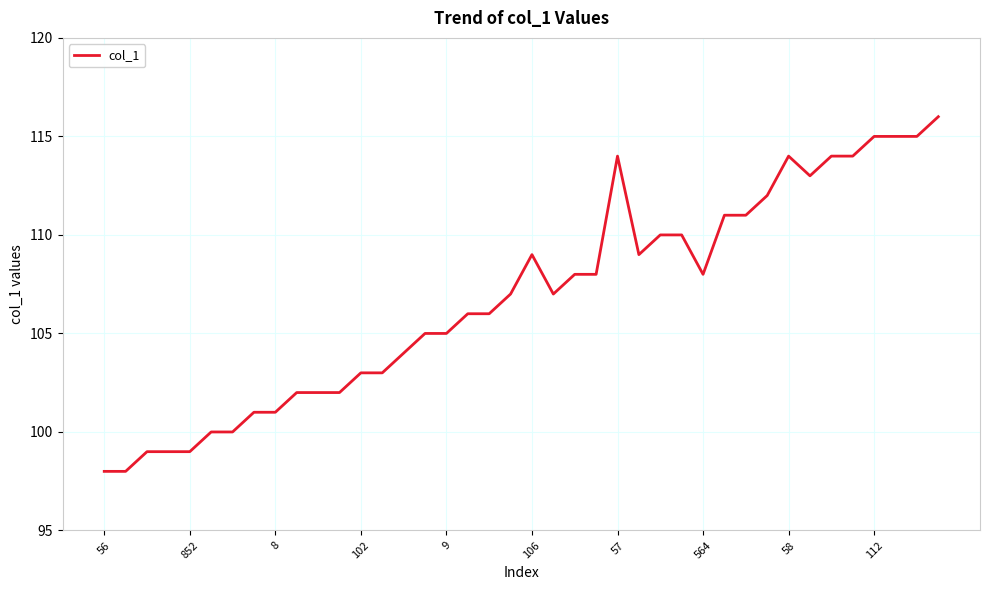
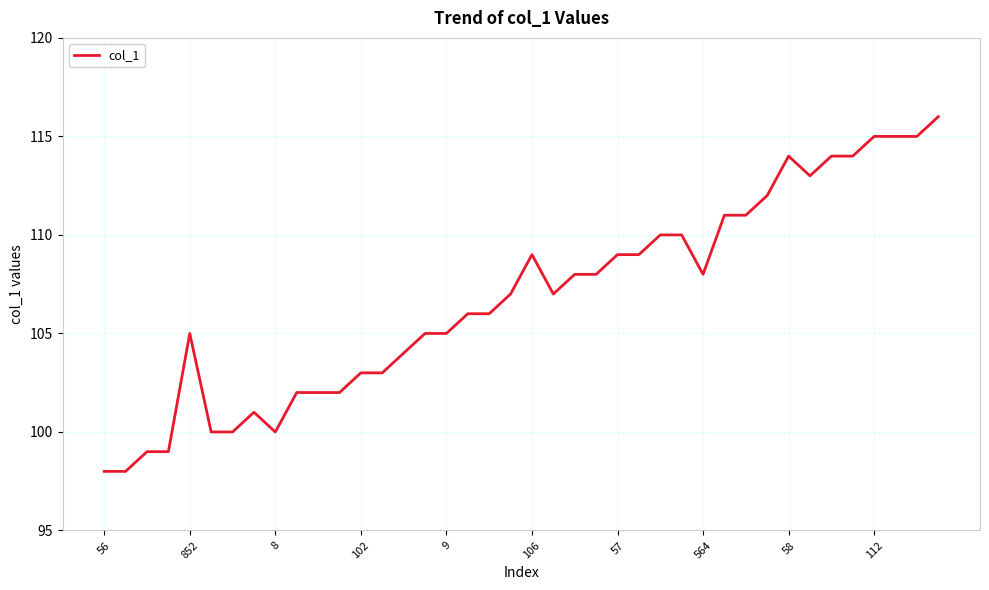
852: 99 -> 105
8: 101 -> 100
57: 114 -> 109
